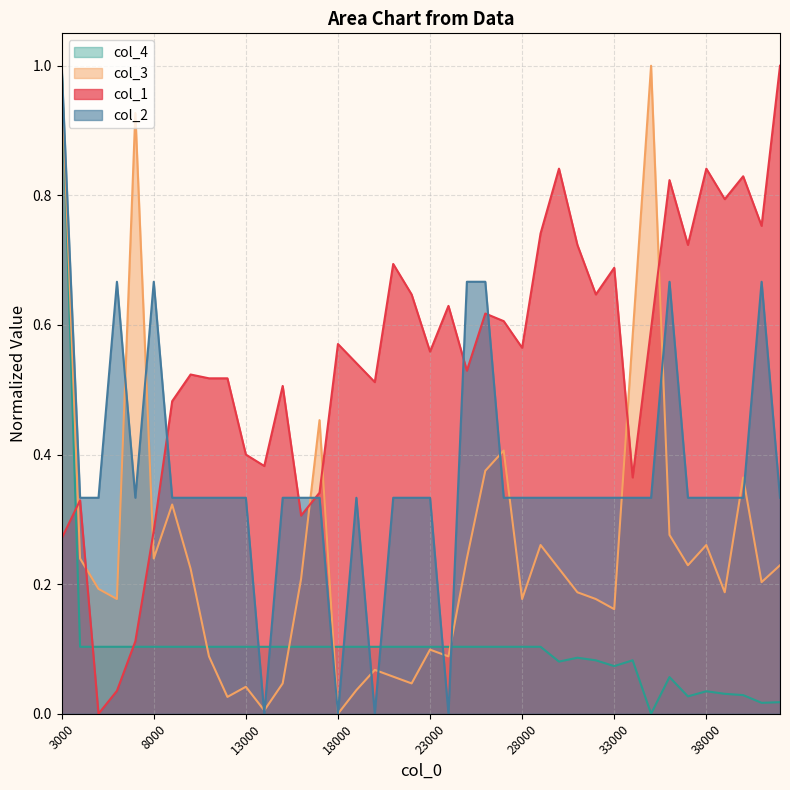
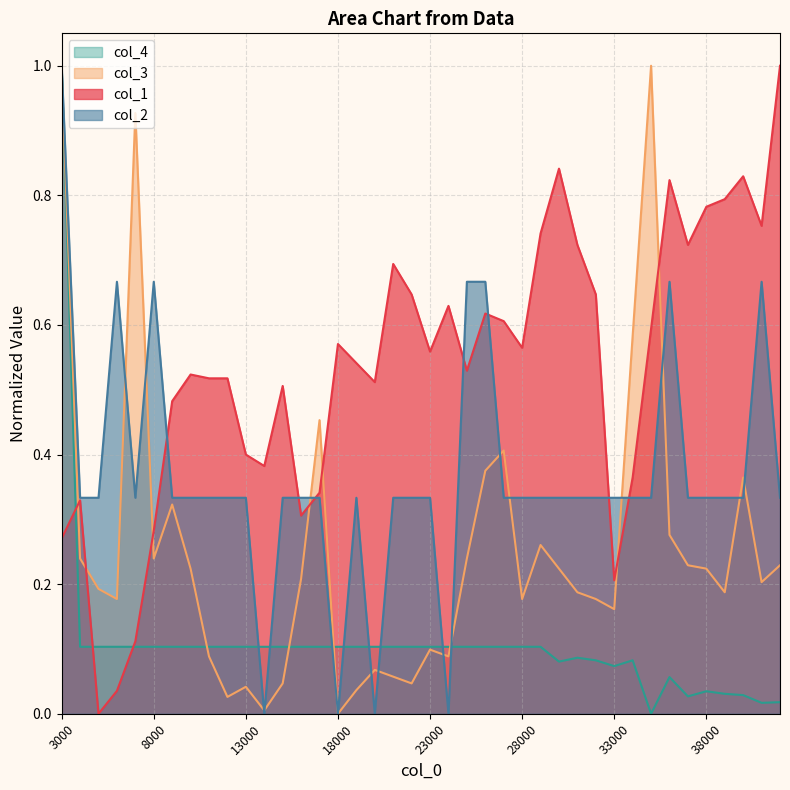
col_1, 33000: 0.69 -> 0.21
col_3, 38000: 0.26 -> 0.22
col_1, 38000: 0.84 -> 0.78
